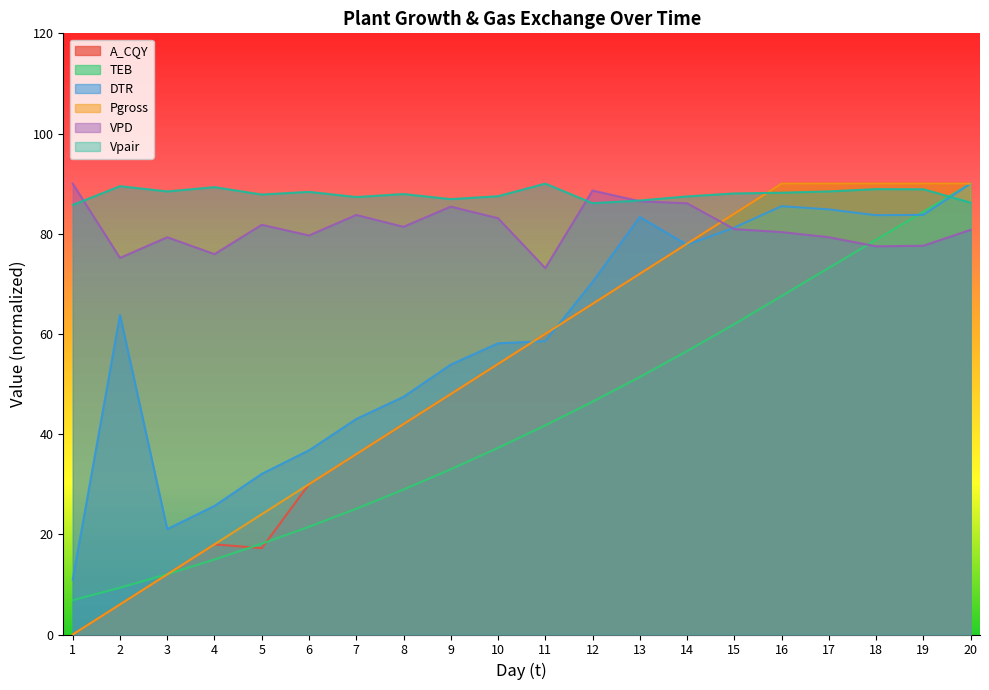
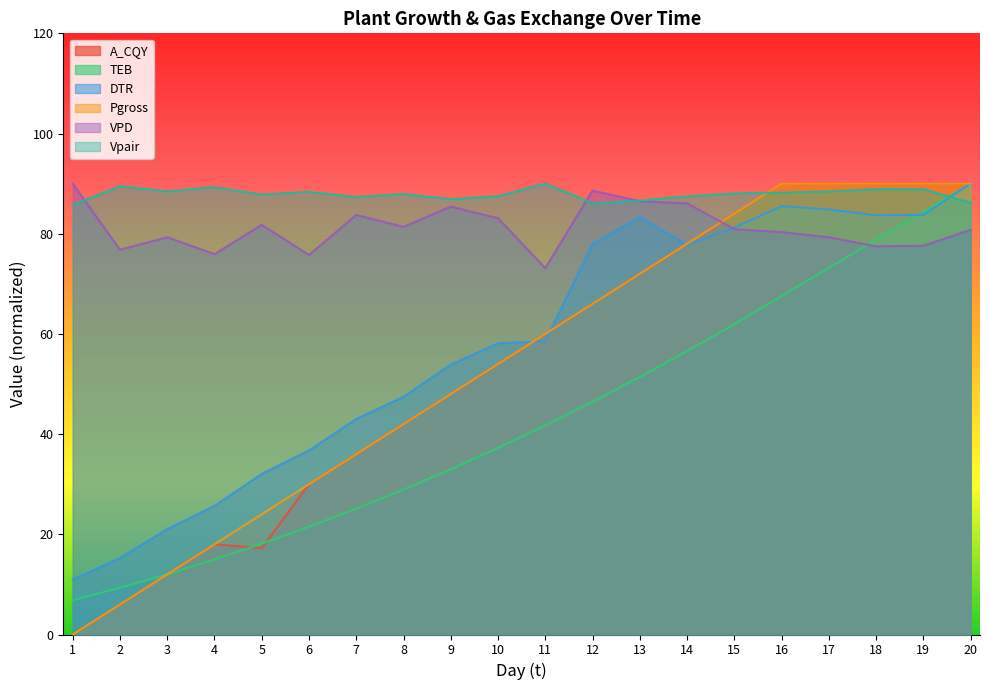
DTR, 2: 64 -> 15
VPD, 2: 75 -> 77
VPD, 6: 80 -> 76
DTR, 12: 70 -> 78
